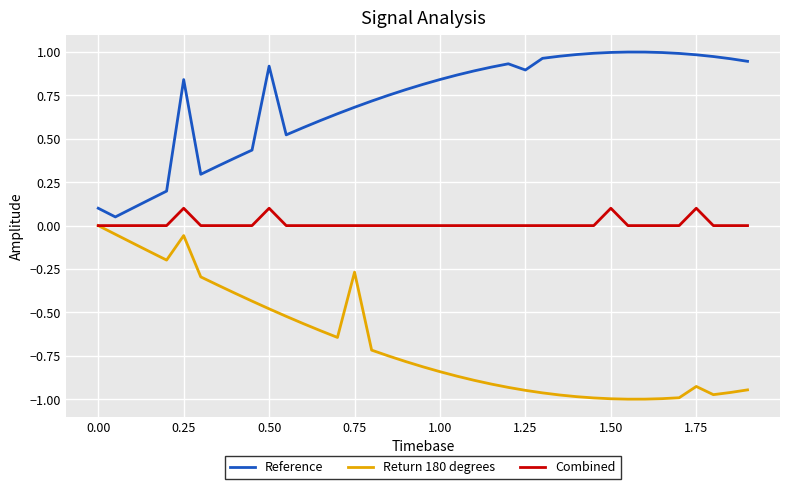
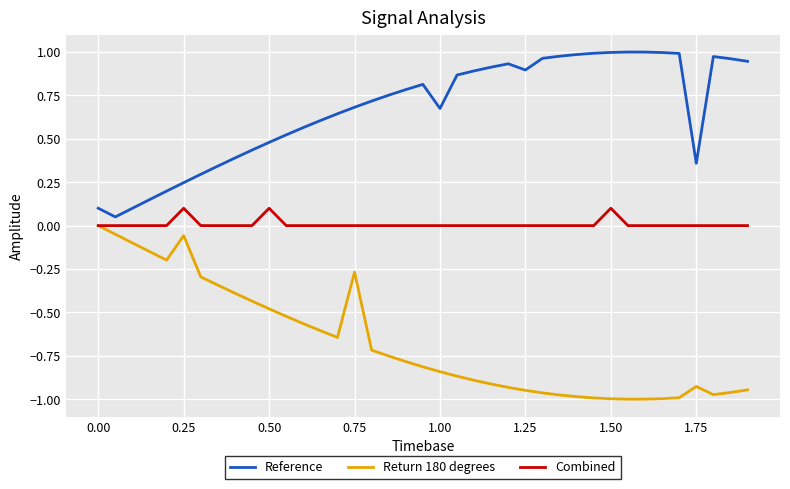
Reference, 0.25: 0.84 -> 0.25
Reference, 0.50: 0.92 -> 0.48
Reference, 1.00: 0.84 -> 0.67
Reference, 1.75: 0.98 -> 0.36
Combined, 1.75: 0.1 -> 0.0
